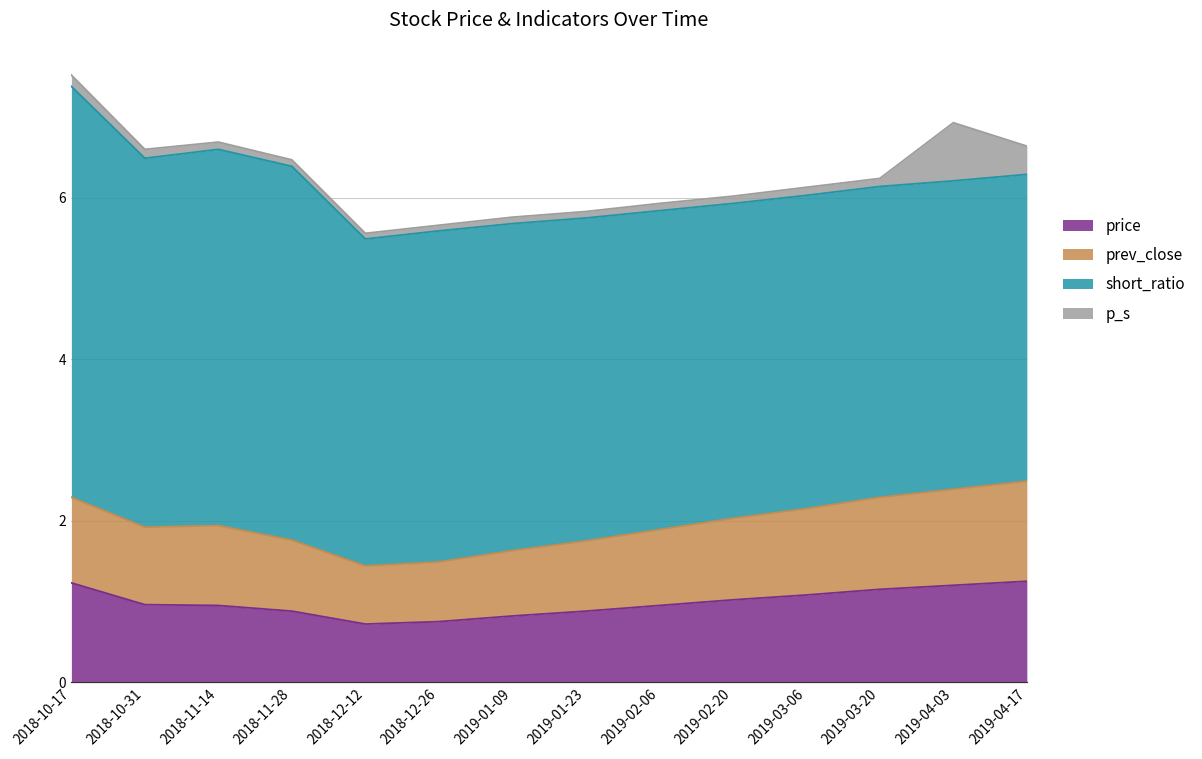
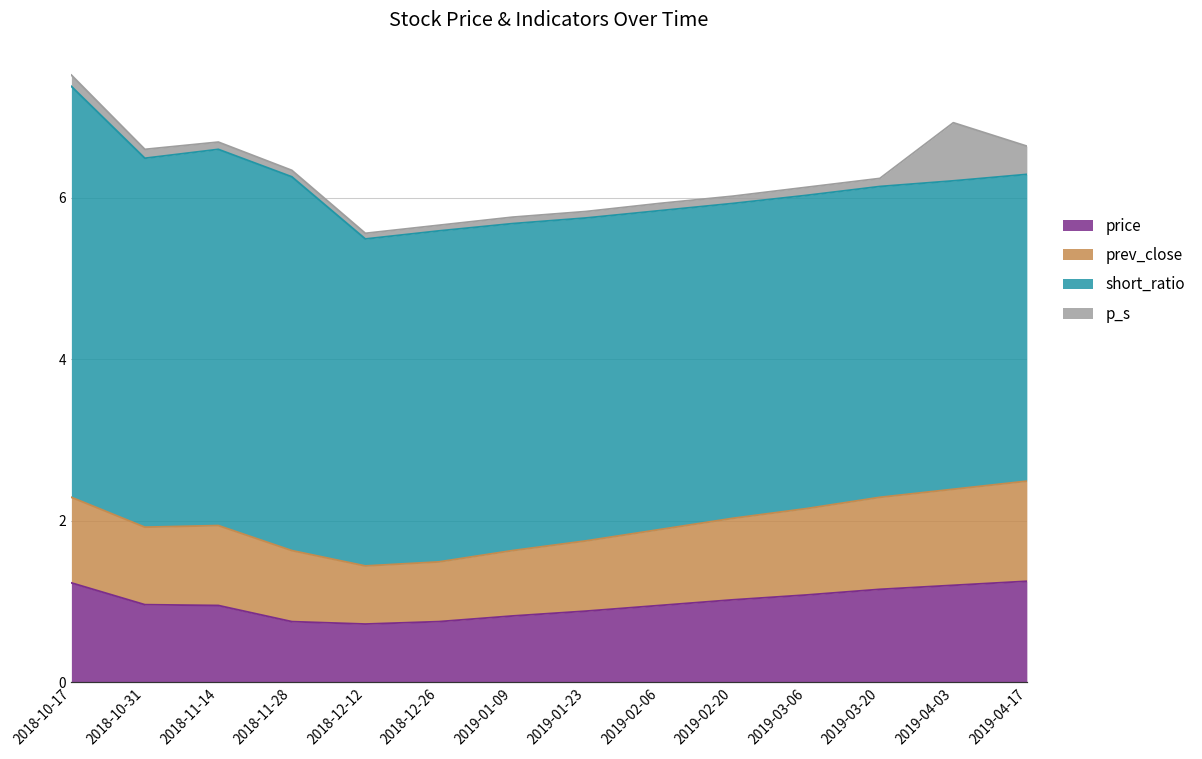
price, 2018-11-28: 0.9 -> 0.8
